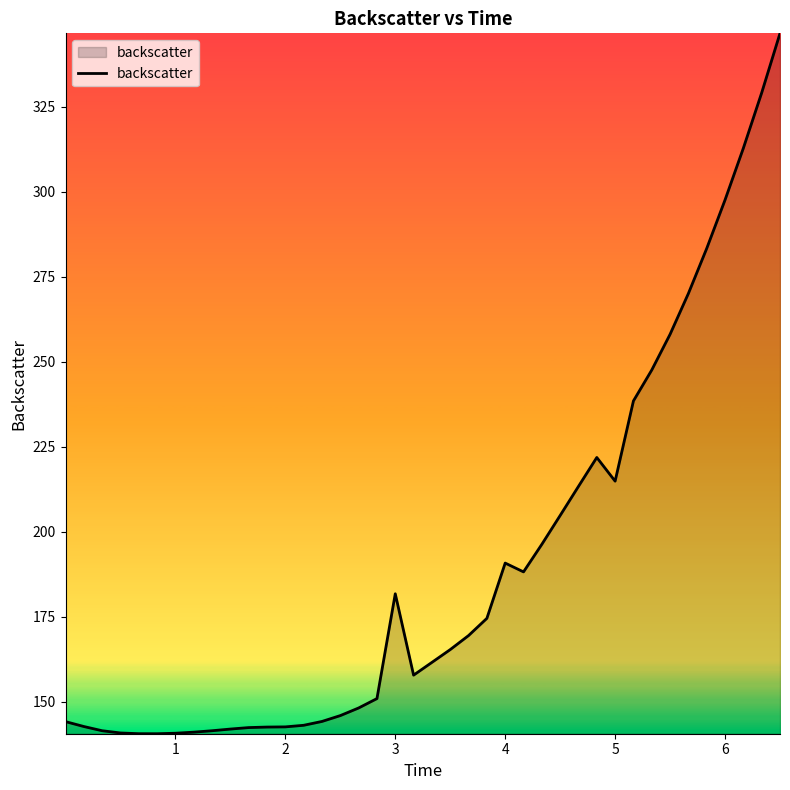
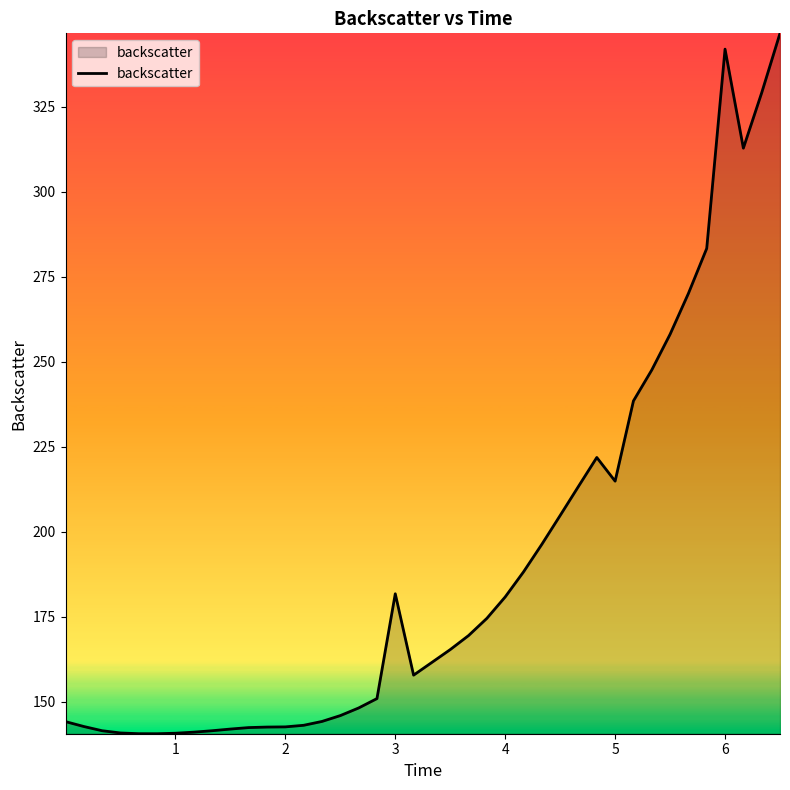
4: 191 -> 181
6: 298 -> 342
